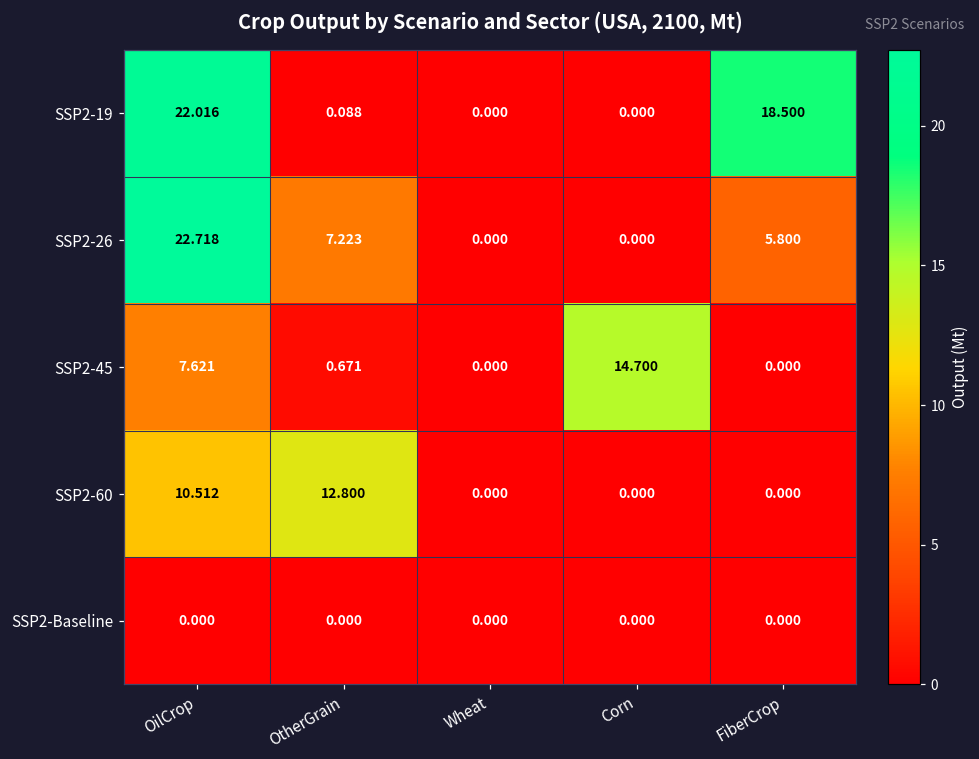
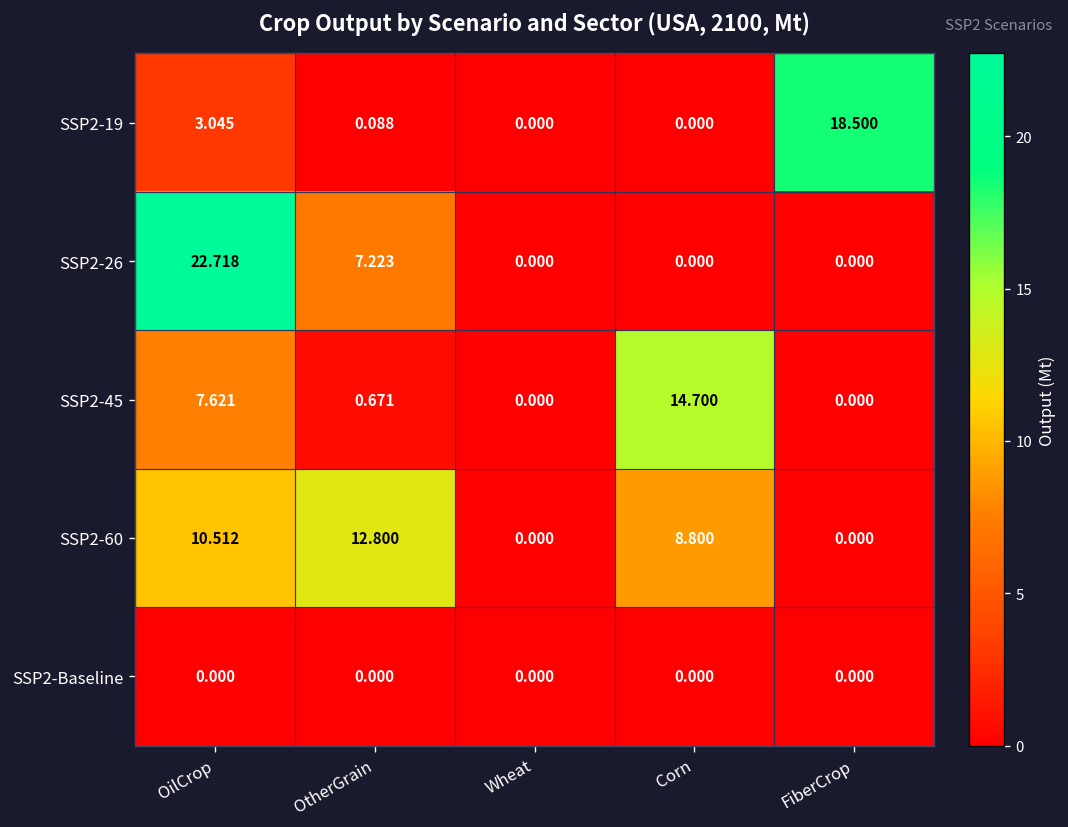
SSP2-19, OilCrop: 22.016 -> 3.045
SSP2-26, FiberCrop: 5.800 -> 0.000
SSP2-60, Corn: 0.000 -> 8.800
